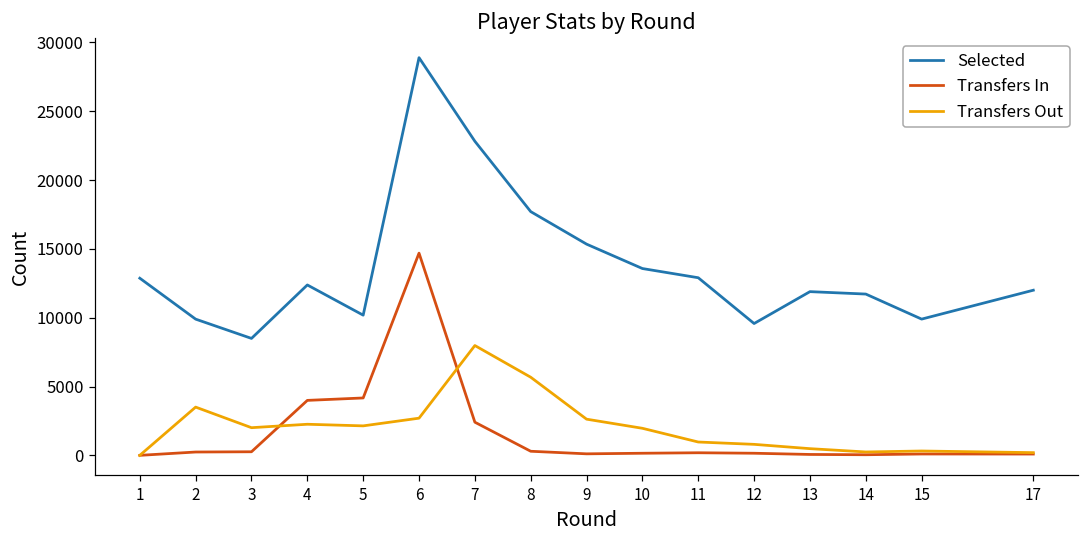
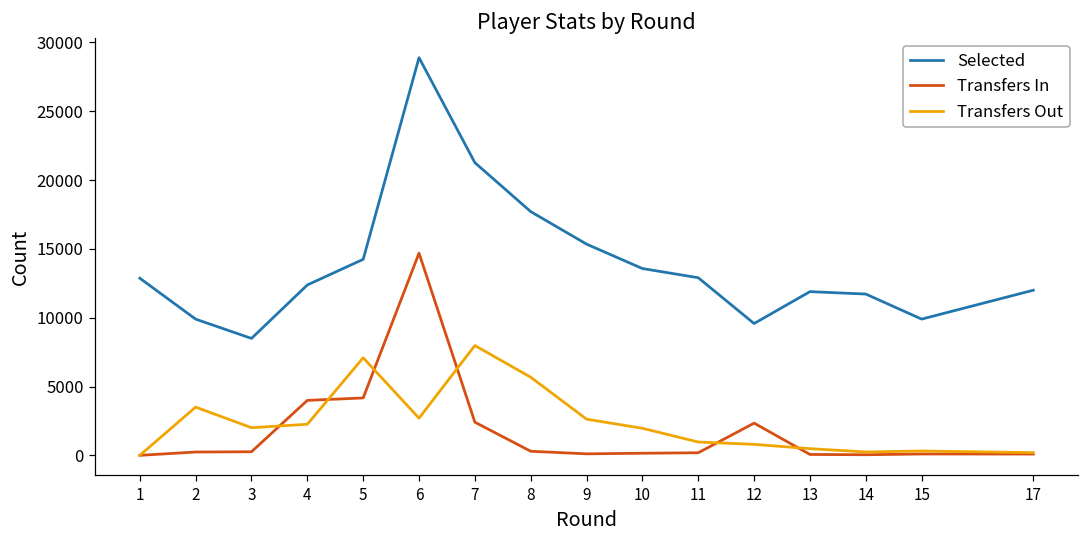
Selected, 5: 10200 -> 14200
Transfers Out, 5: 2100 -> 7100
Selected, 7: 22800 -> 21300
Transfers In, 12: 200 -> 2300
